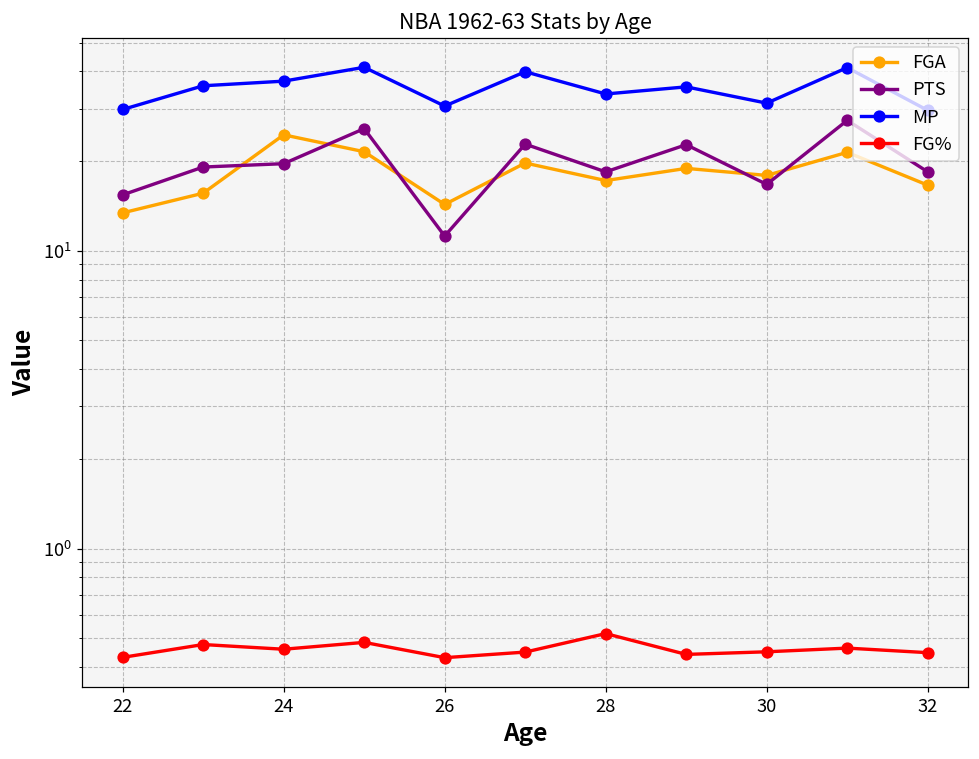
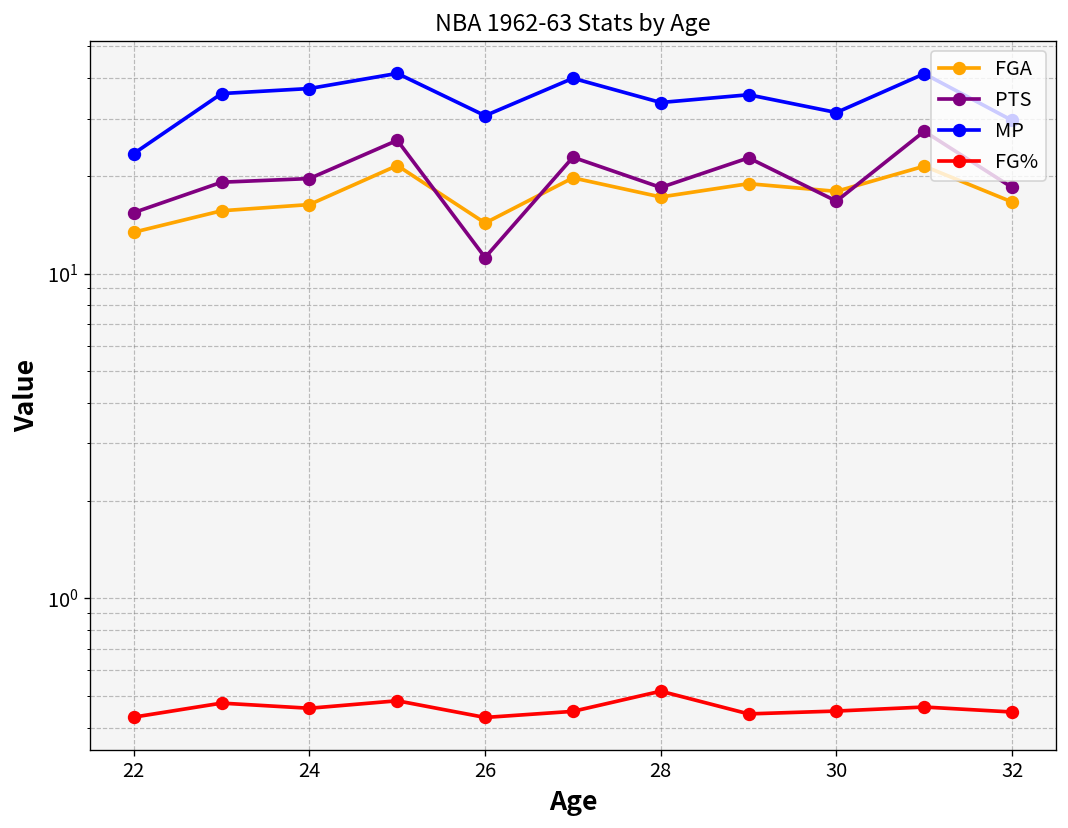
MP, 22: 30 -> 23
FGA, 24: 25 -> 16
